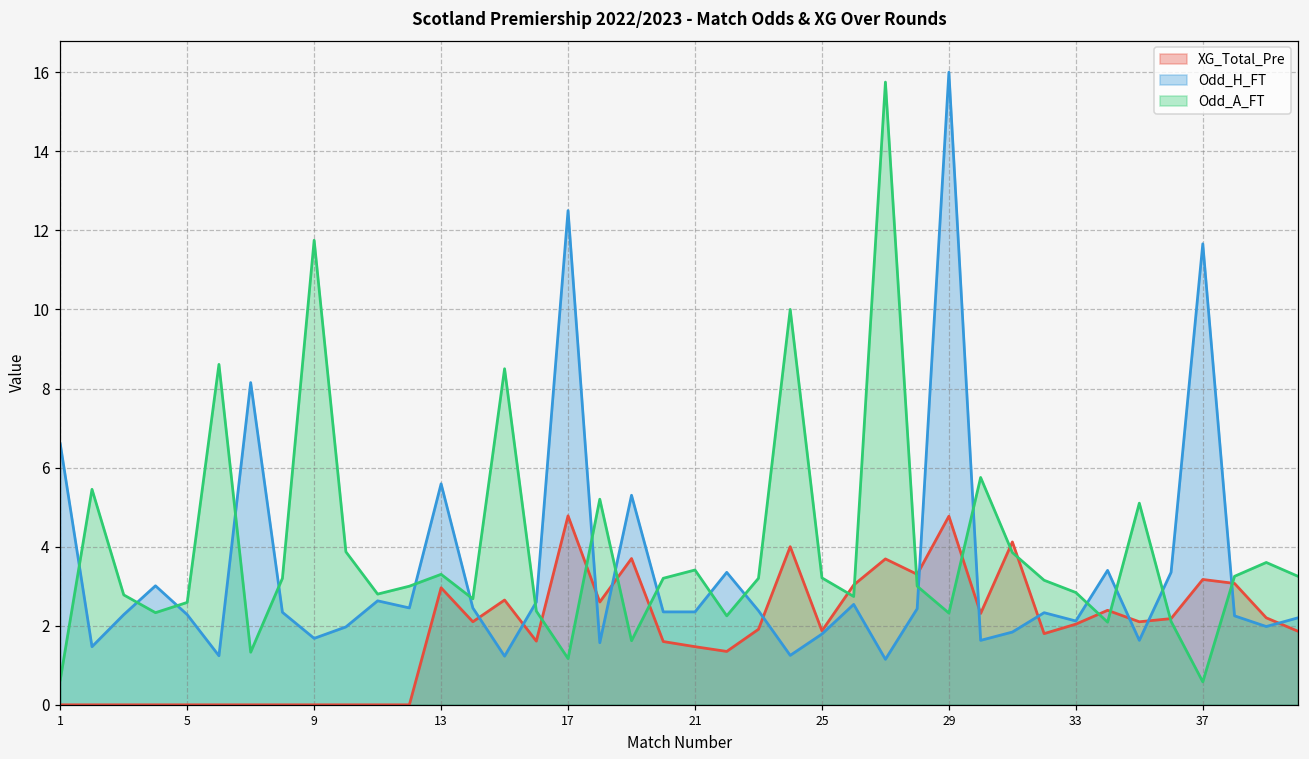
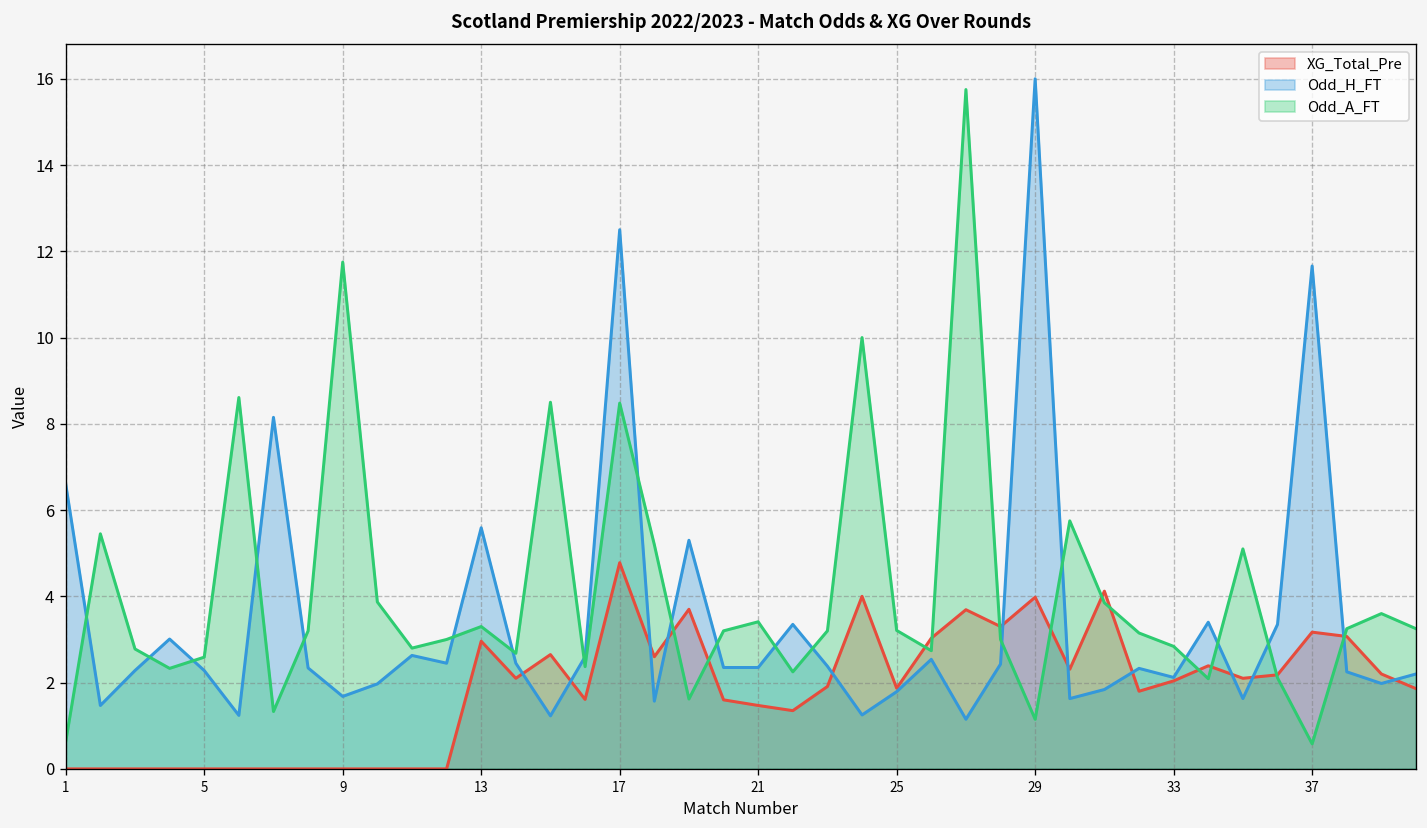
Odd_A_FT, 17: 1.2 -> 8.5
XG_Total_Pre, 29: 4.8 -> 4.0
Odd_A_FT, 29: 2.3 -> 1.2
